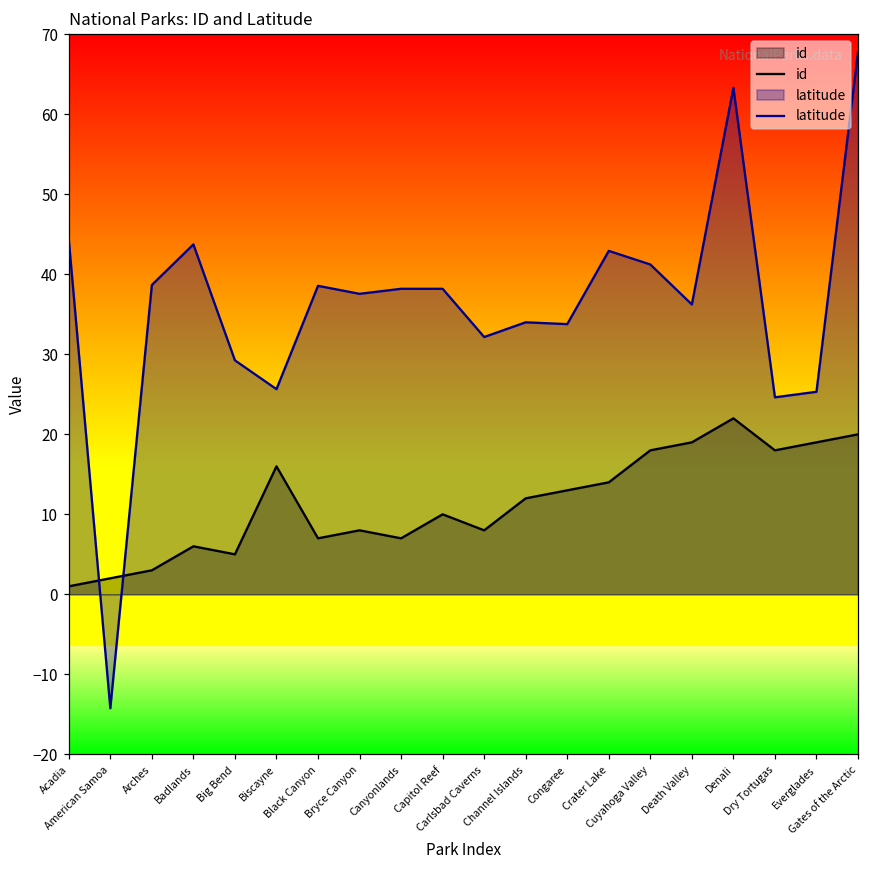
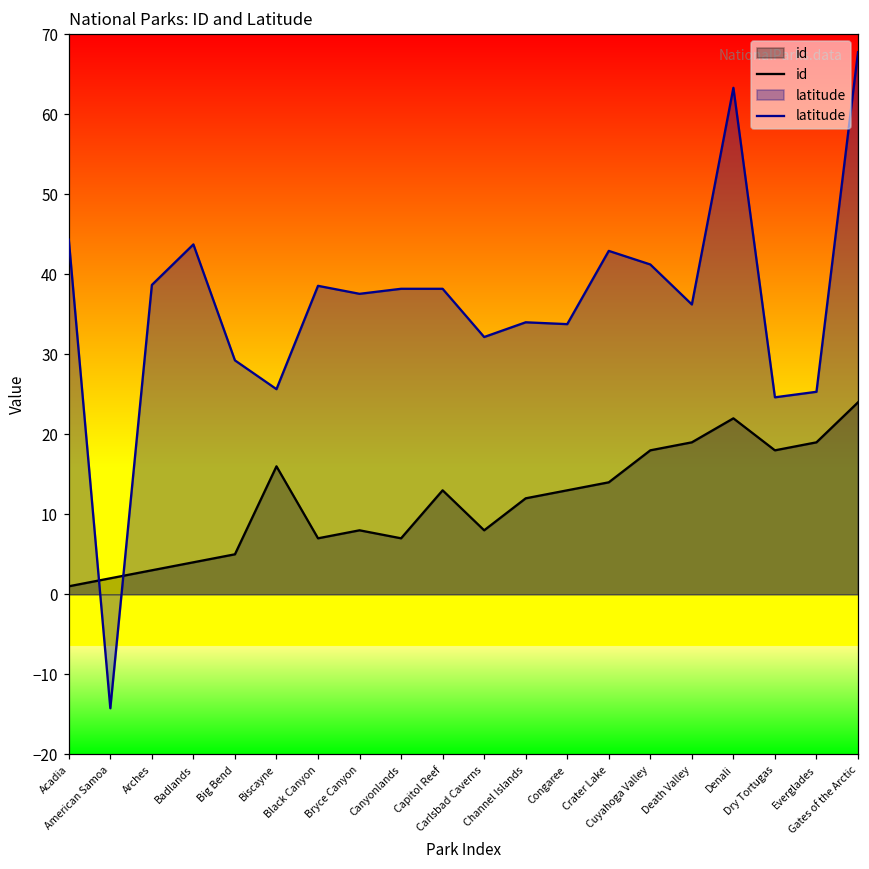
id, Badlands: 6 -> 4
id, Capitol Reef: 10 -> 13
id, Gates of the Arctic: 20 -> 24
